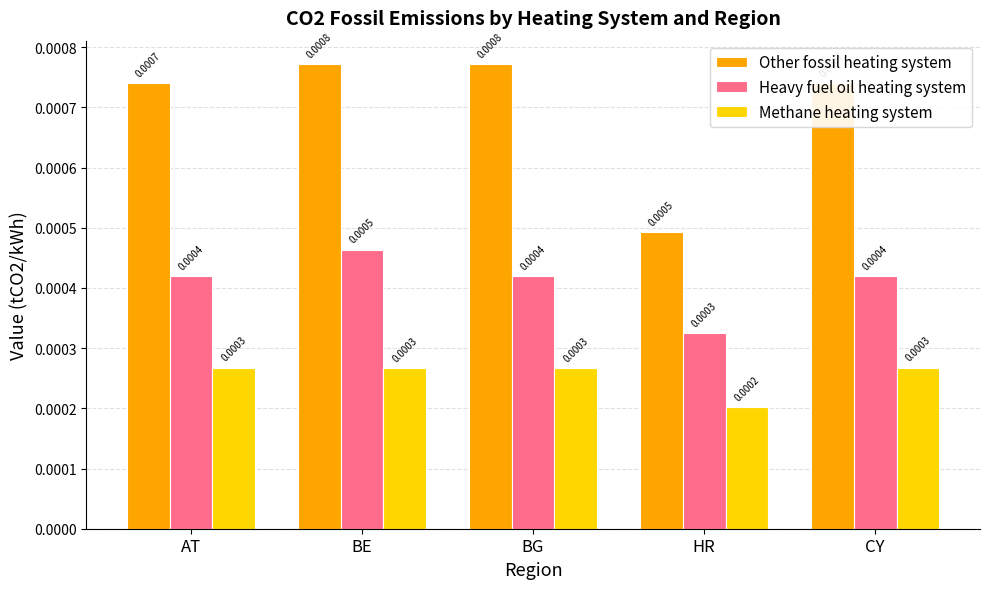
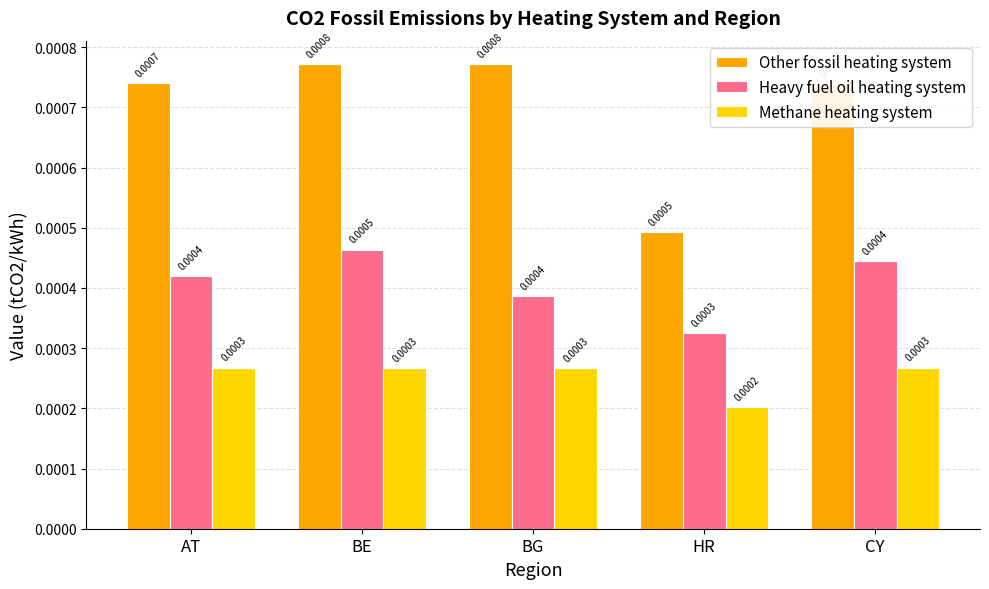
Heavy fuel oil heating system, BG: 0.00042 -> 0.00039
Heavy fuel oil heating system, CY: 0.00042 -> 0.00045
